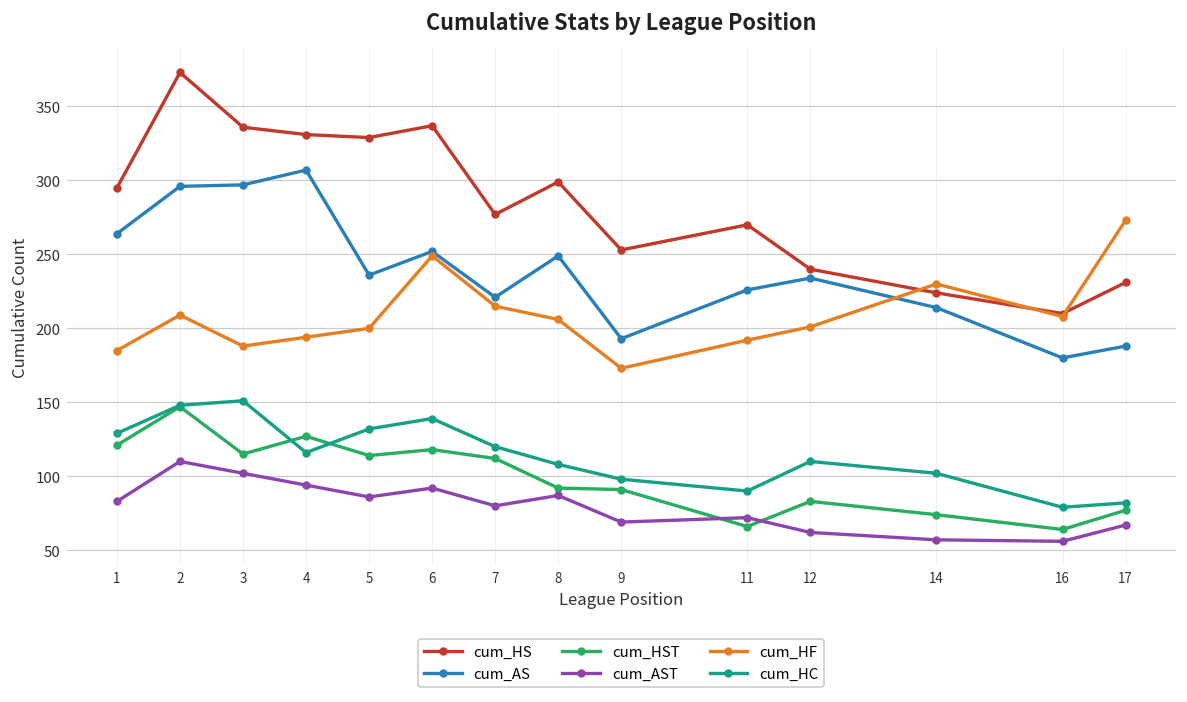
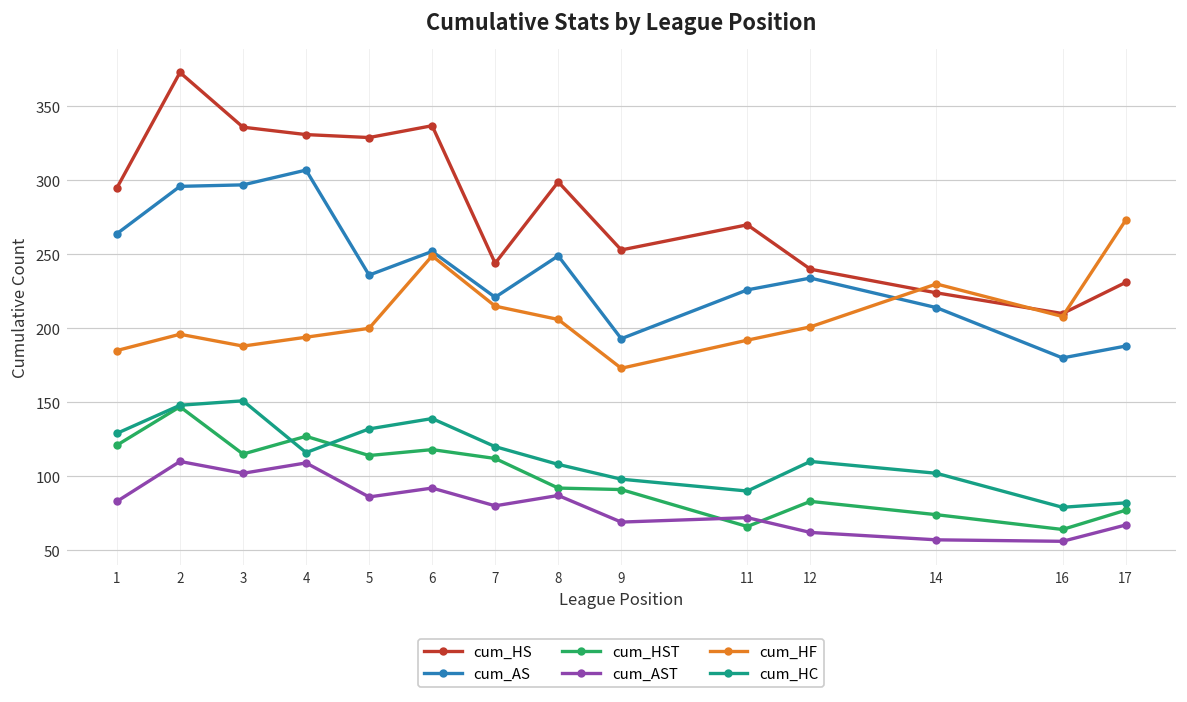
cum_HF, 2: 209 -> 196
cum_AST, 4: 94 -> 109
cum_HS, 7: 277 -> 244
